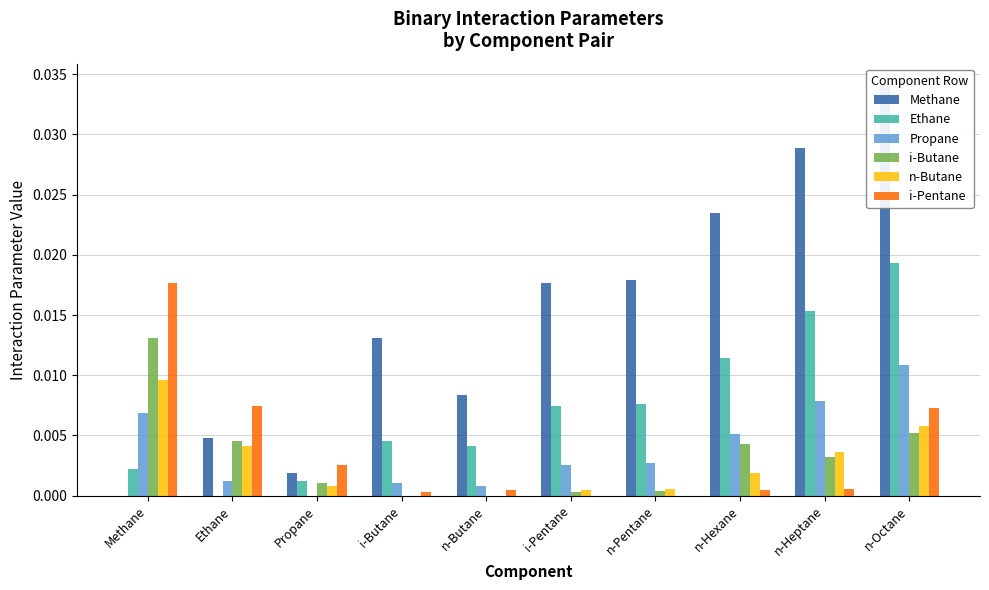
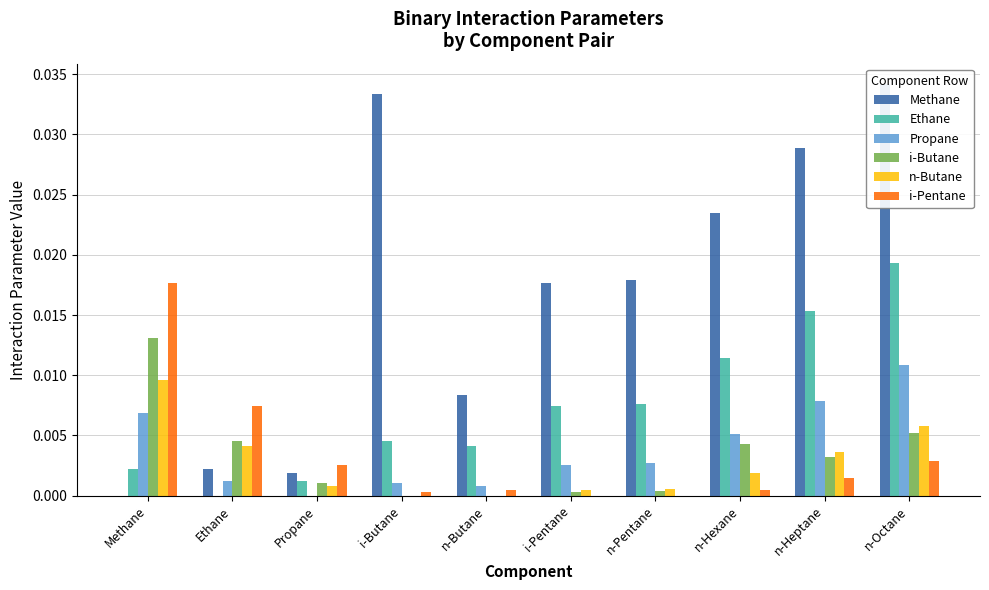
Methane, Ethane: 0.0048 -> 0.0022
Methane, i-Butane: 0.0131 -> 0.0333
i-Pentane, n-Heptane: 0.0005 -> 0.0015
i-Pentane, n-Octane: 0.0073 -> 0.0029
